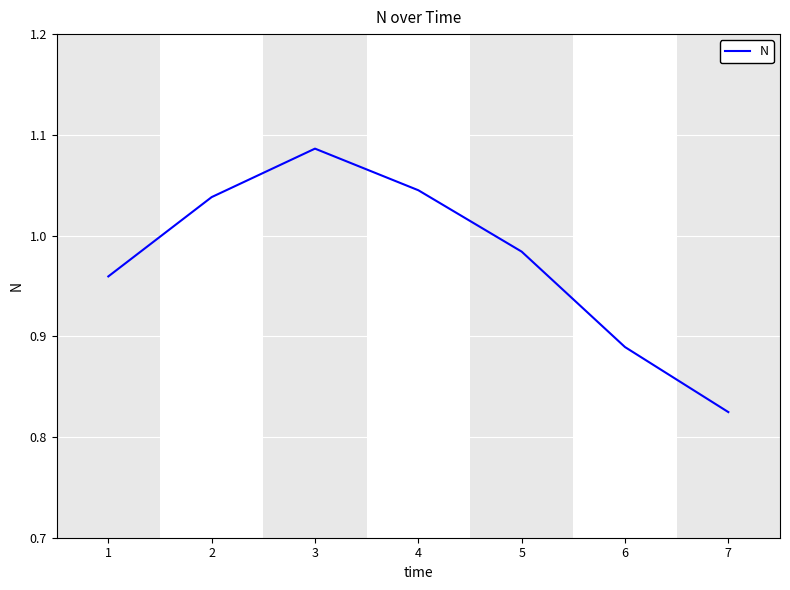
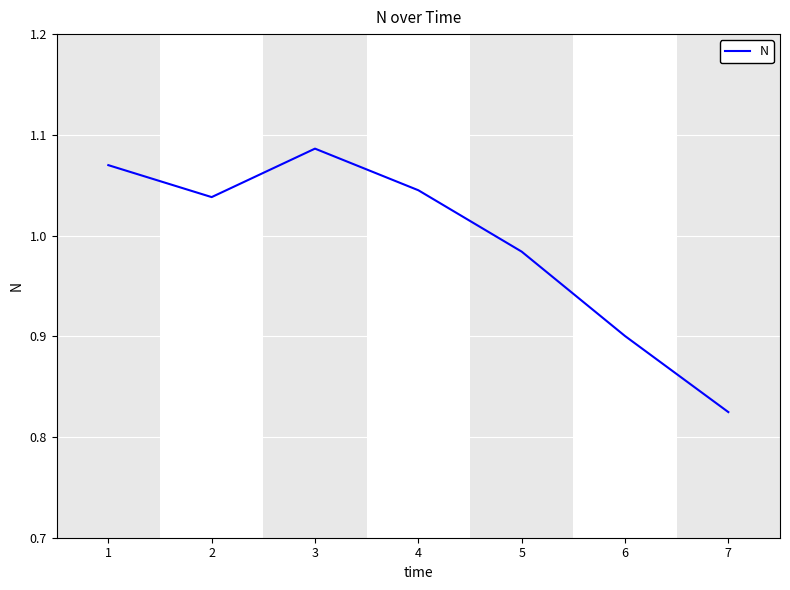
1: 0.959 -> 1.070
6: 0.889 -> 0.900
